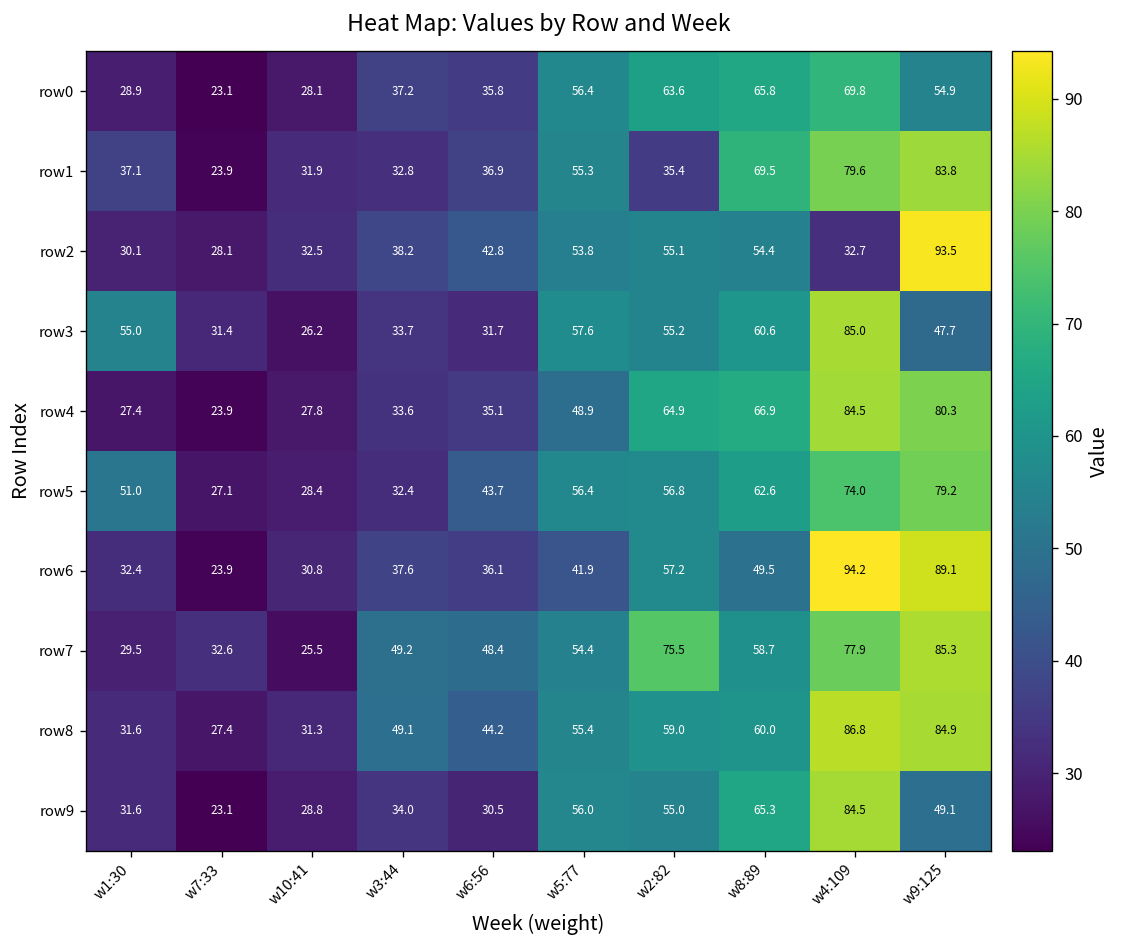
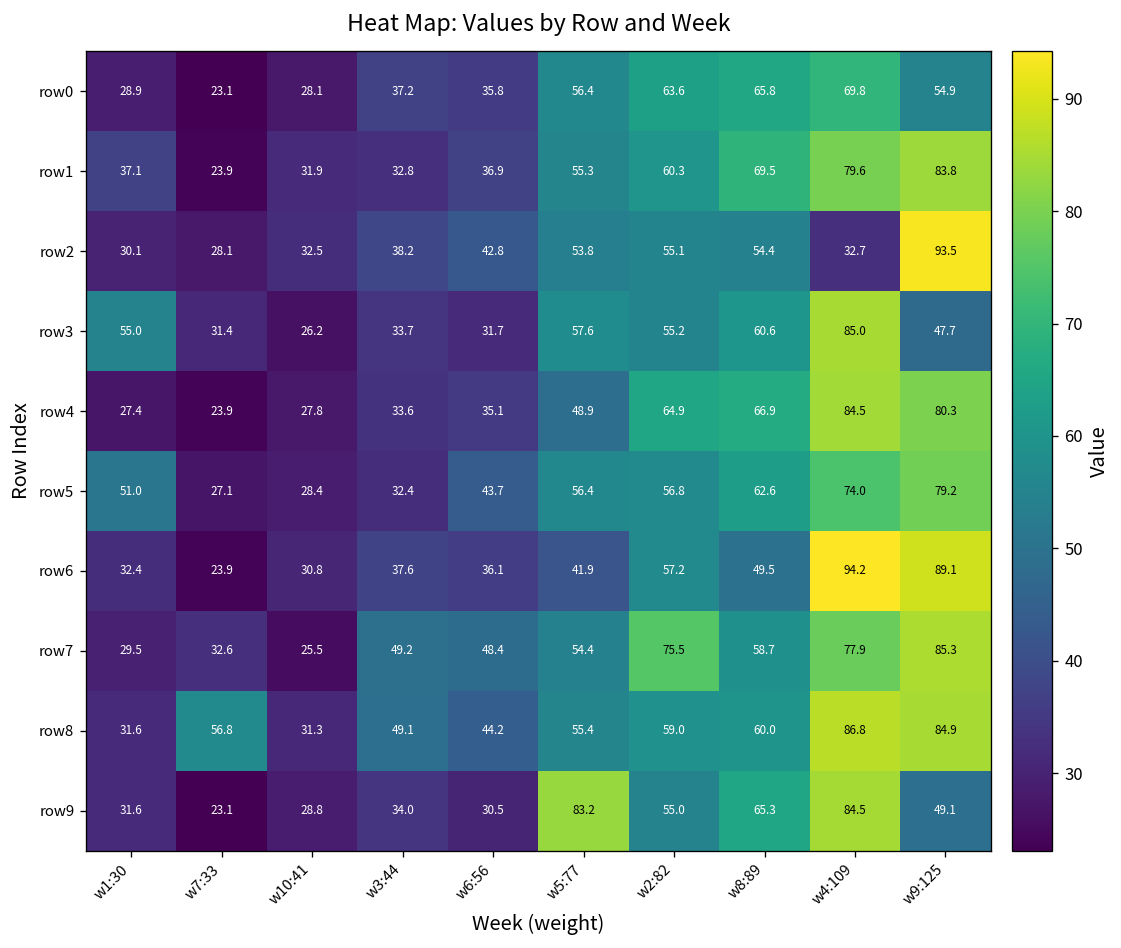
row1, w2:82: 35.4 -> 60.3
row8, w7:33: 27.4 -> 56.8
row9, w5:77: 56.0 -> 83.2
